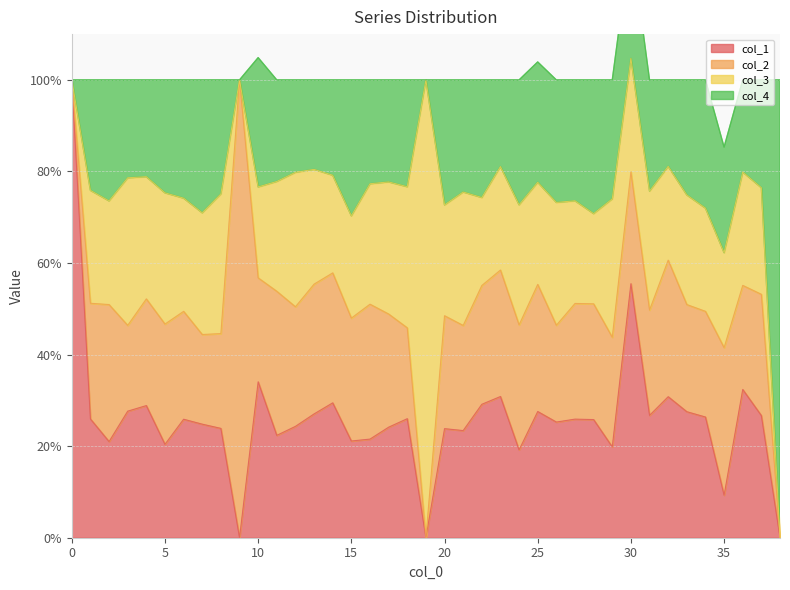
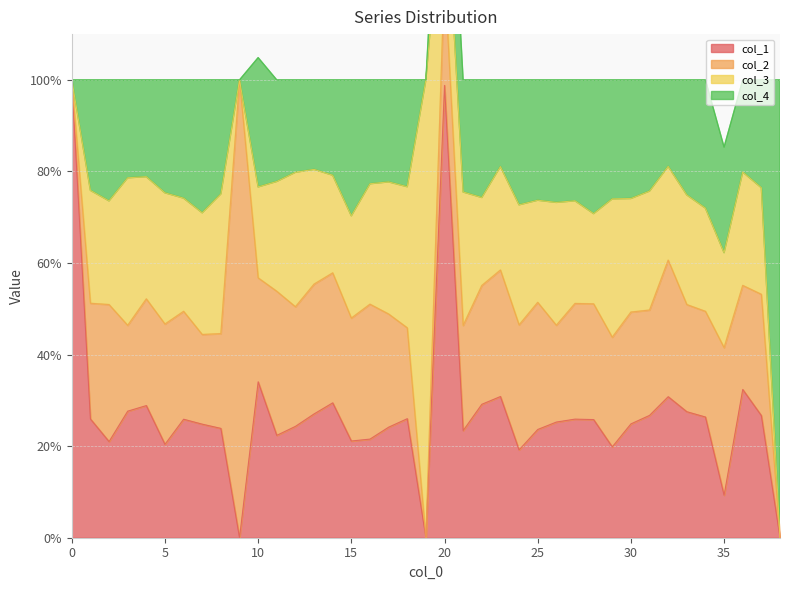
col_1, 20: 24% -> 99%
col_1, 25: 28% -> 24%
col_1, 30: 55% -> 25%
